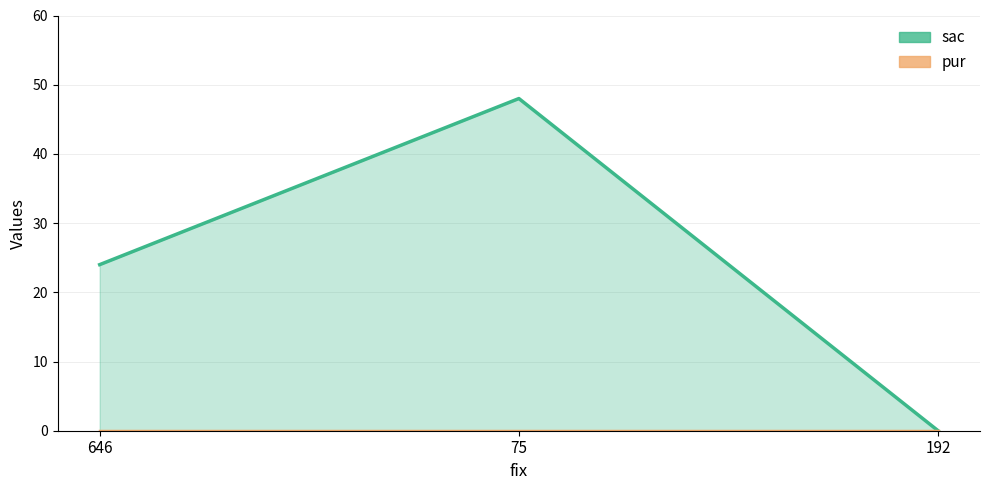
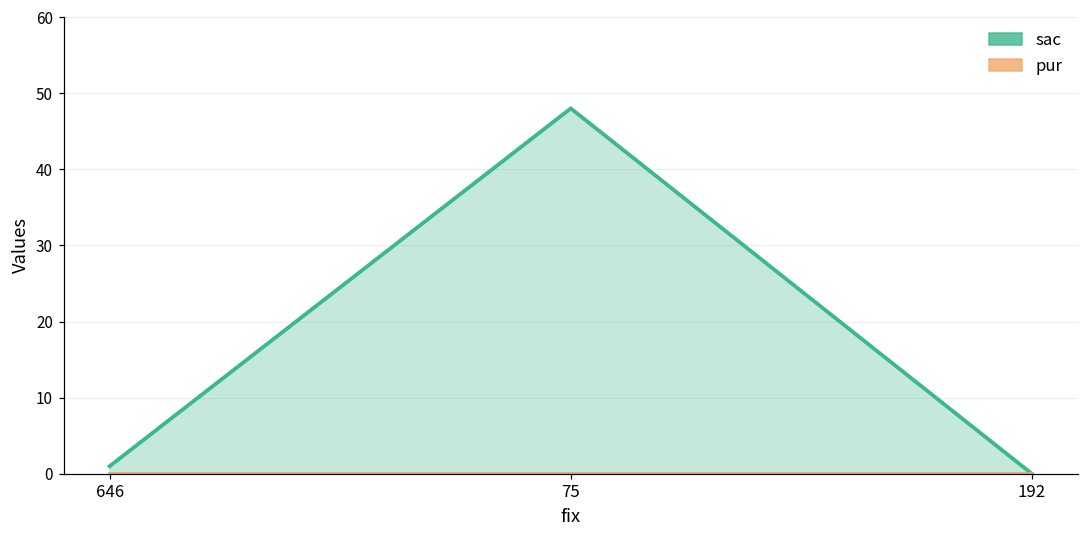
sac, 646: 24 -> 1
